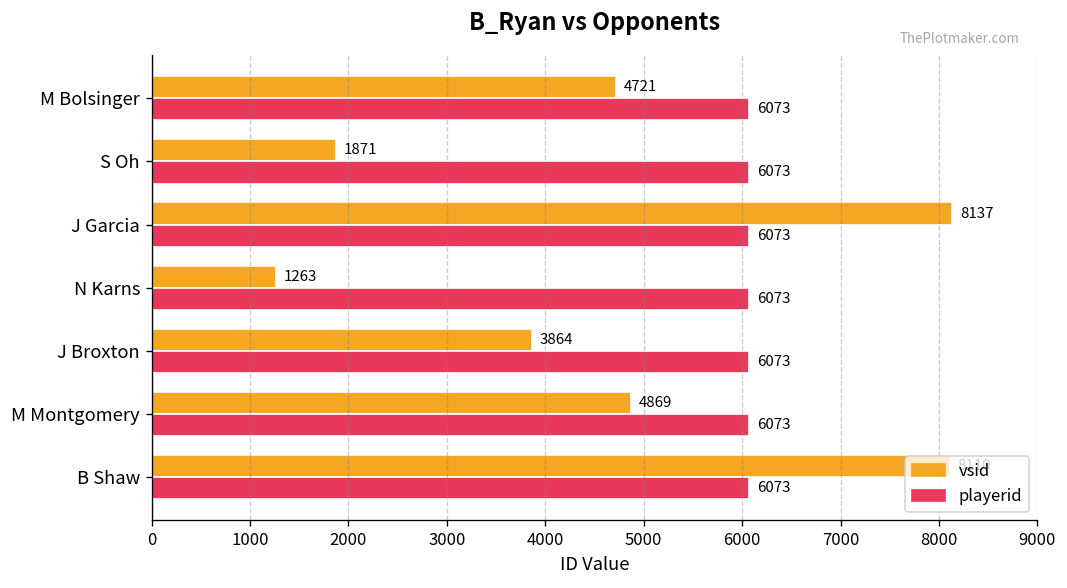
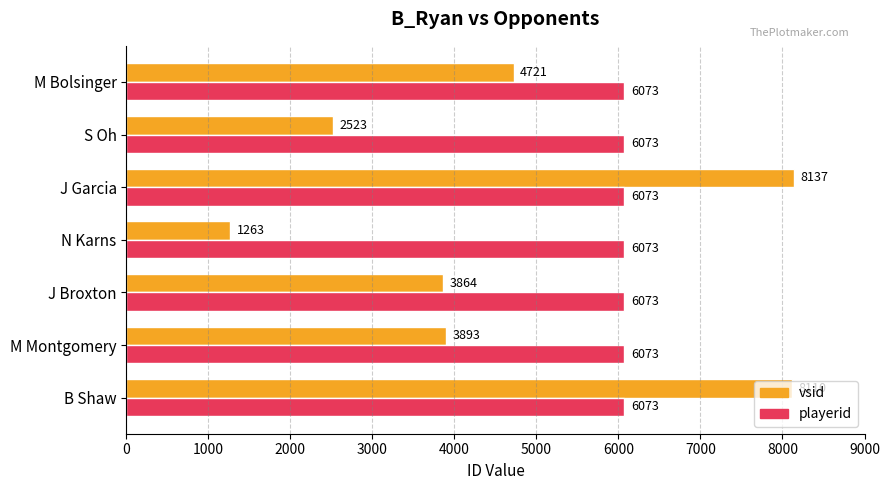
vsid, S Oh: 1871 -> 2523
vsid, M Montgomery: 4869 -> 3893
